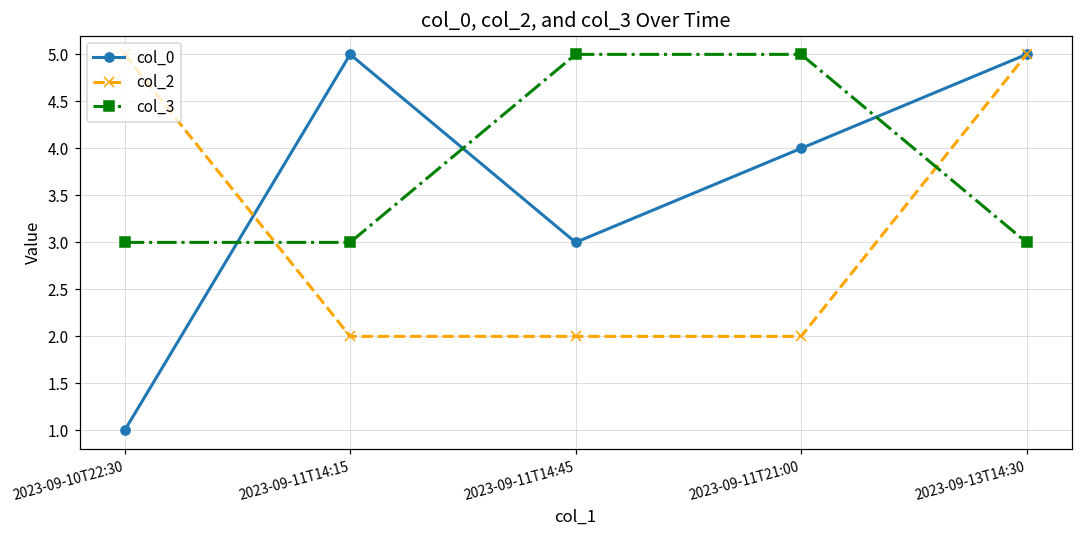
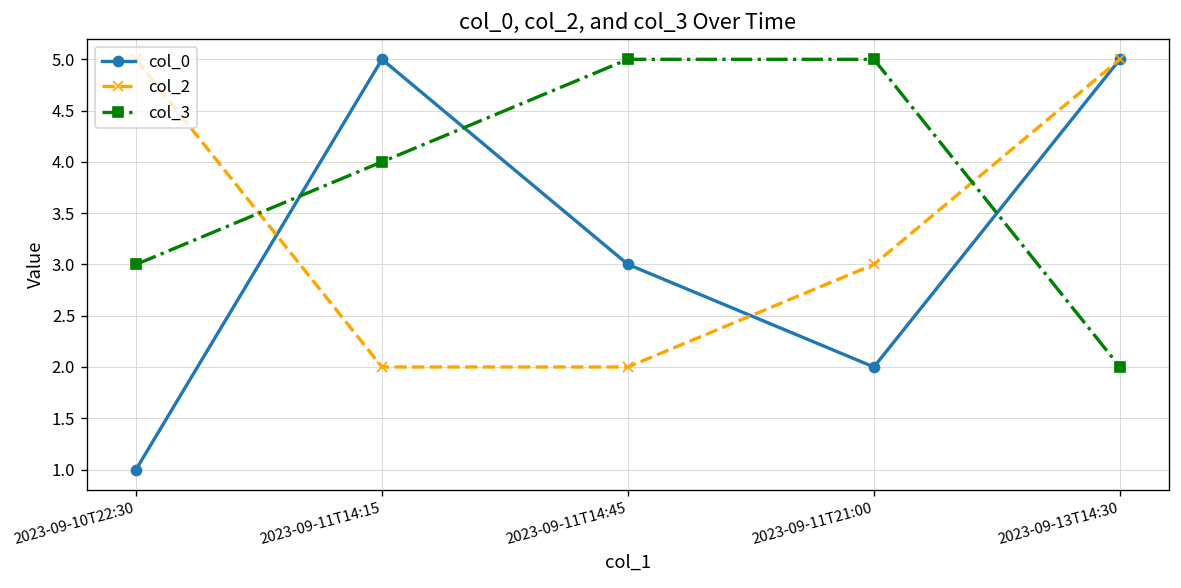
col_3, 2023-09-11T14:15: 3 -> 4
col_0, 2023-09-11T21:00: 4 -> 2
col_2, 2023-09-11T21:00: 2 -> 3
col_3, 2023-09-13T14:30: 3 -> 2
